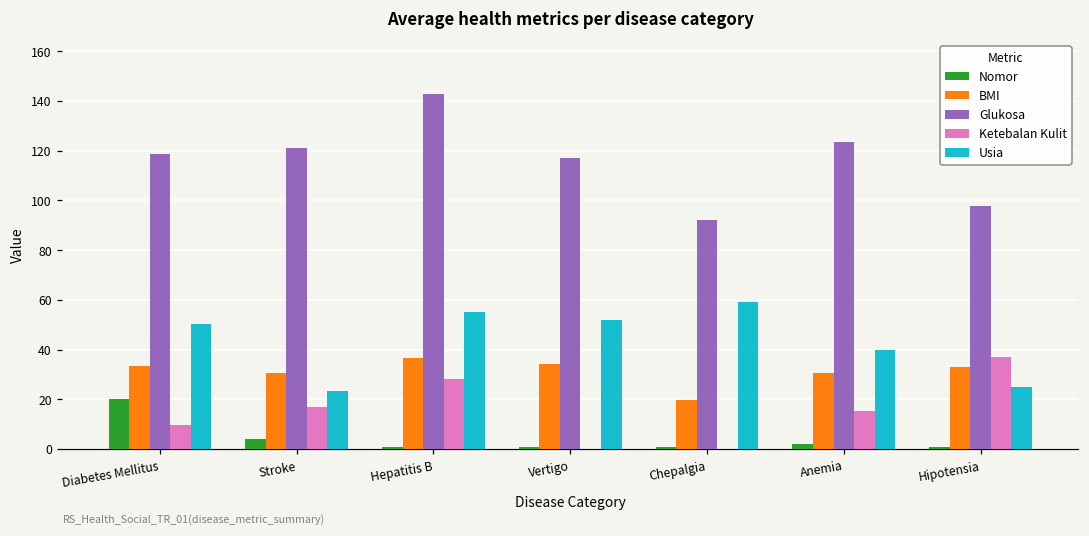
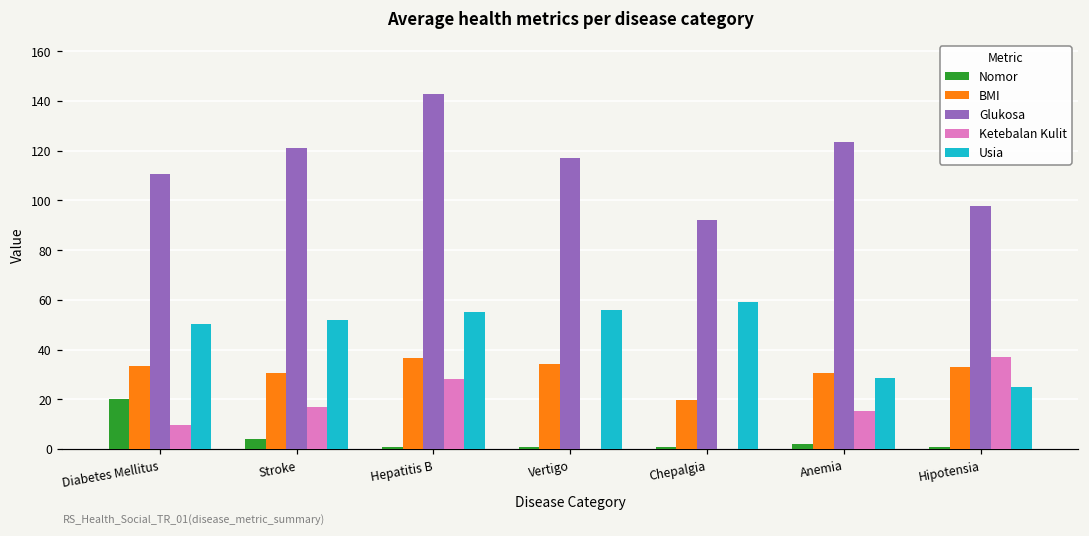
Glukosa, Diabetes Mellitus: 119 -> 111
Usia, Stroke: 23 -> 52
Usia, Vertigo: 52 -> 56
Usia, Anemia: 40 -> 28
